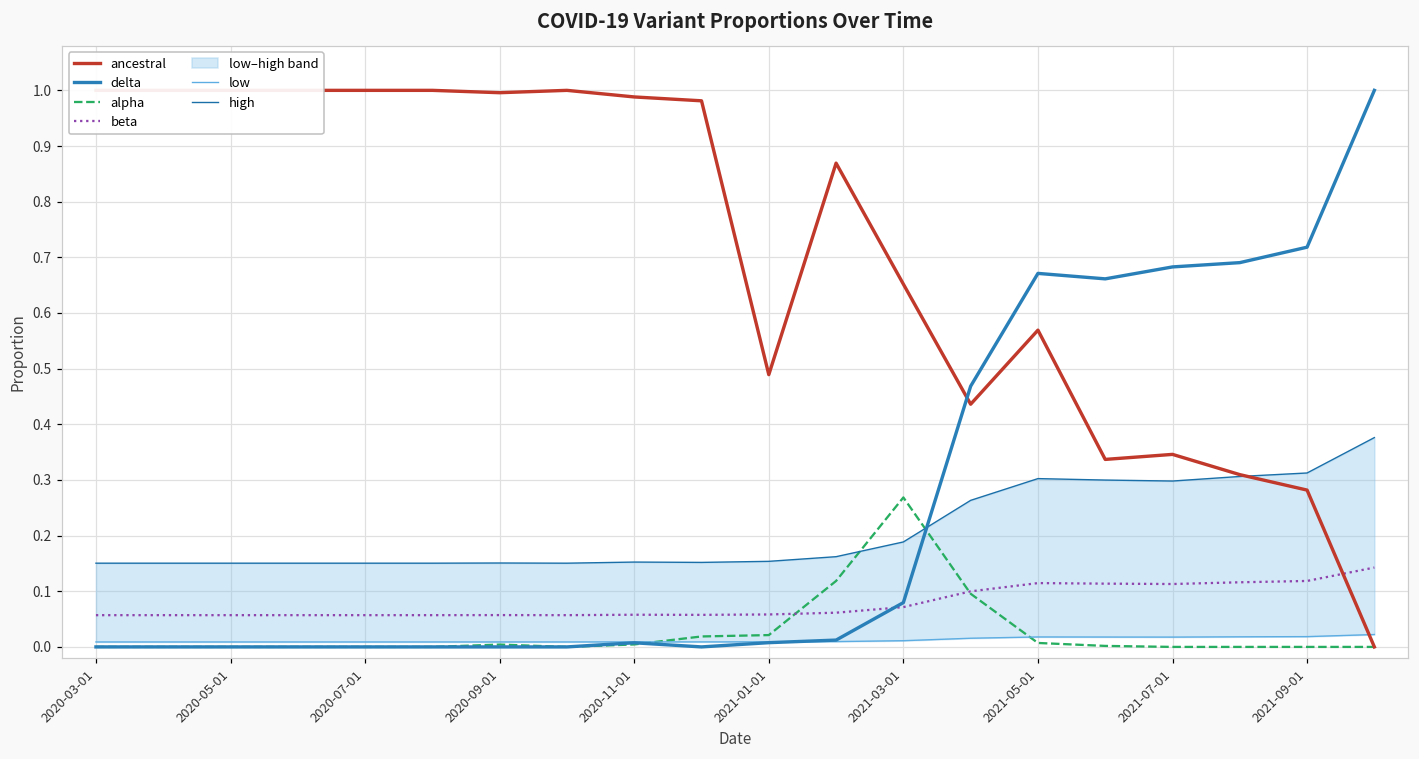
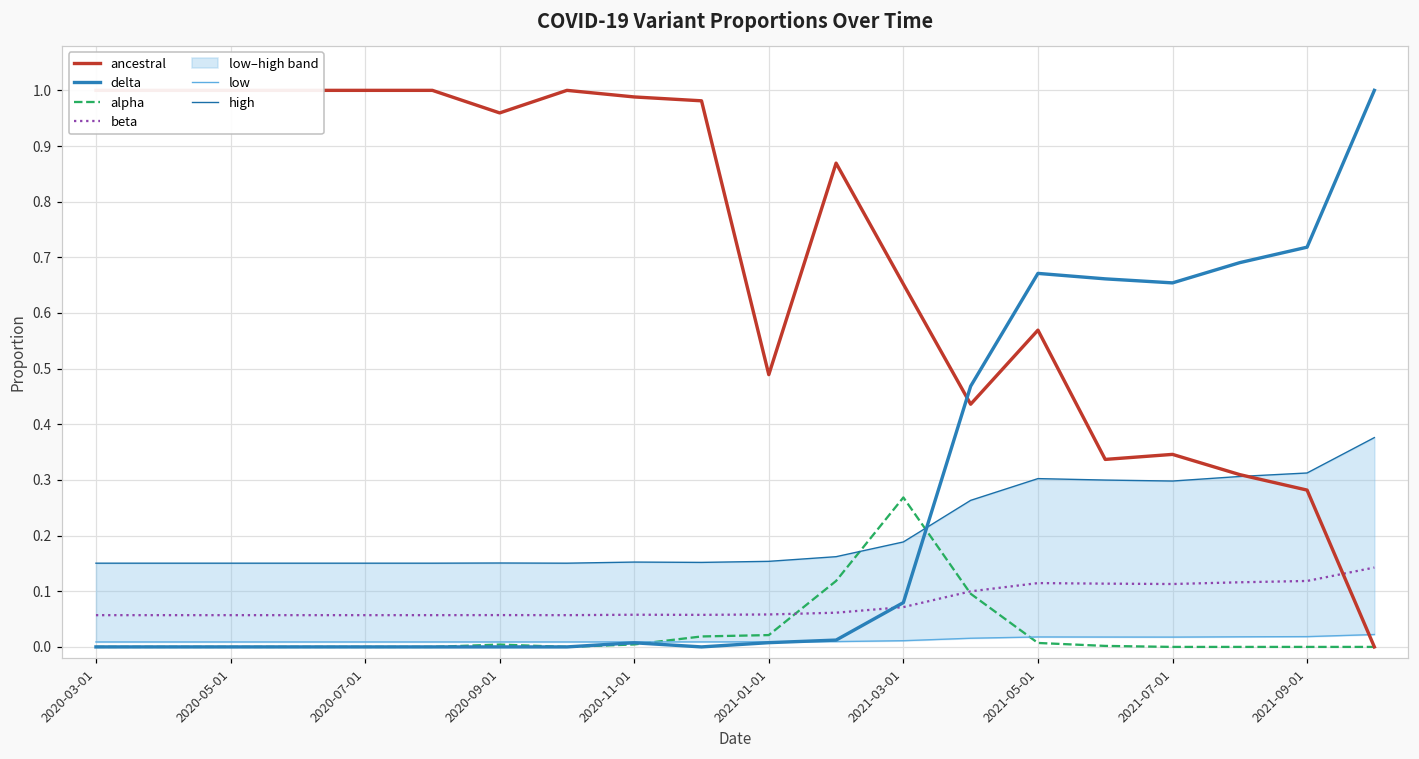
ancestral, 2020-09-01: 1.00 -> 0.96
delta, 2021-07-01: 0.68 -> 0.65
